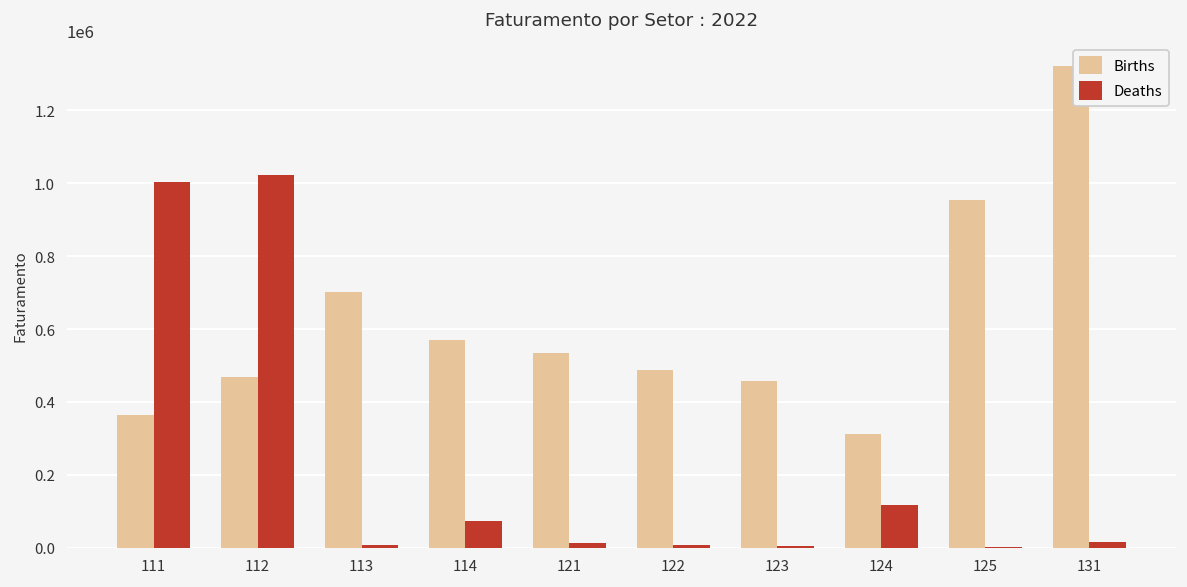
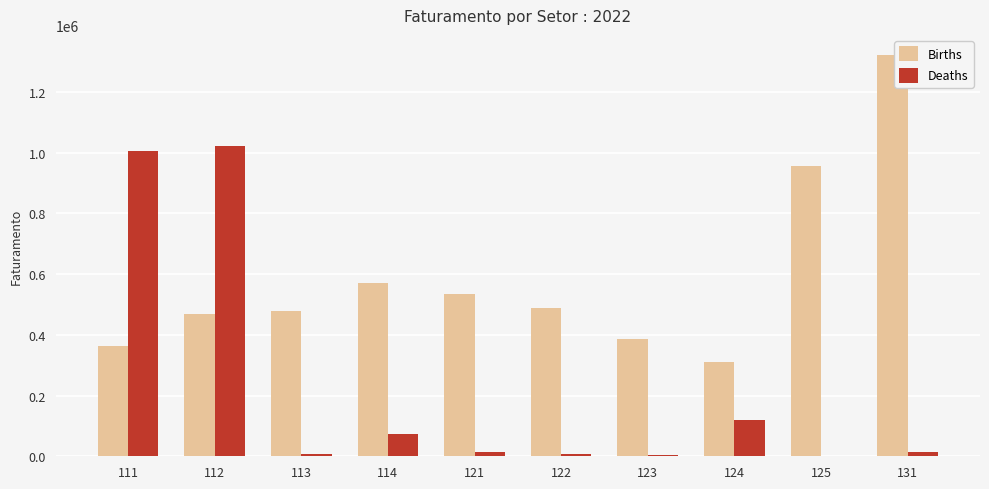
Births, 113: 700000 -> 480000
Births, 123: 460000 -> 390000
